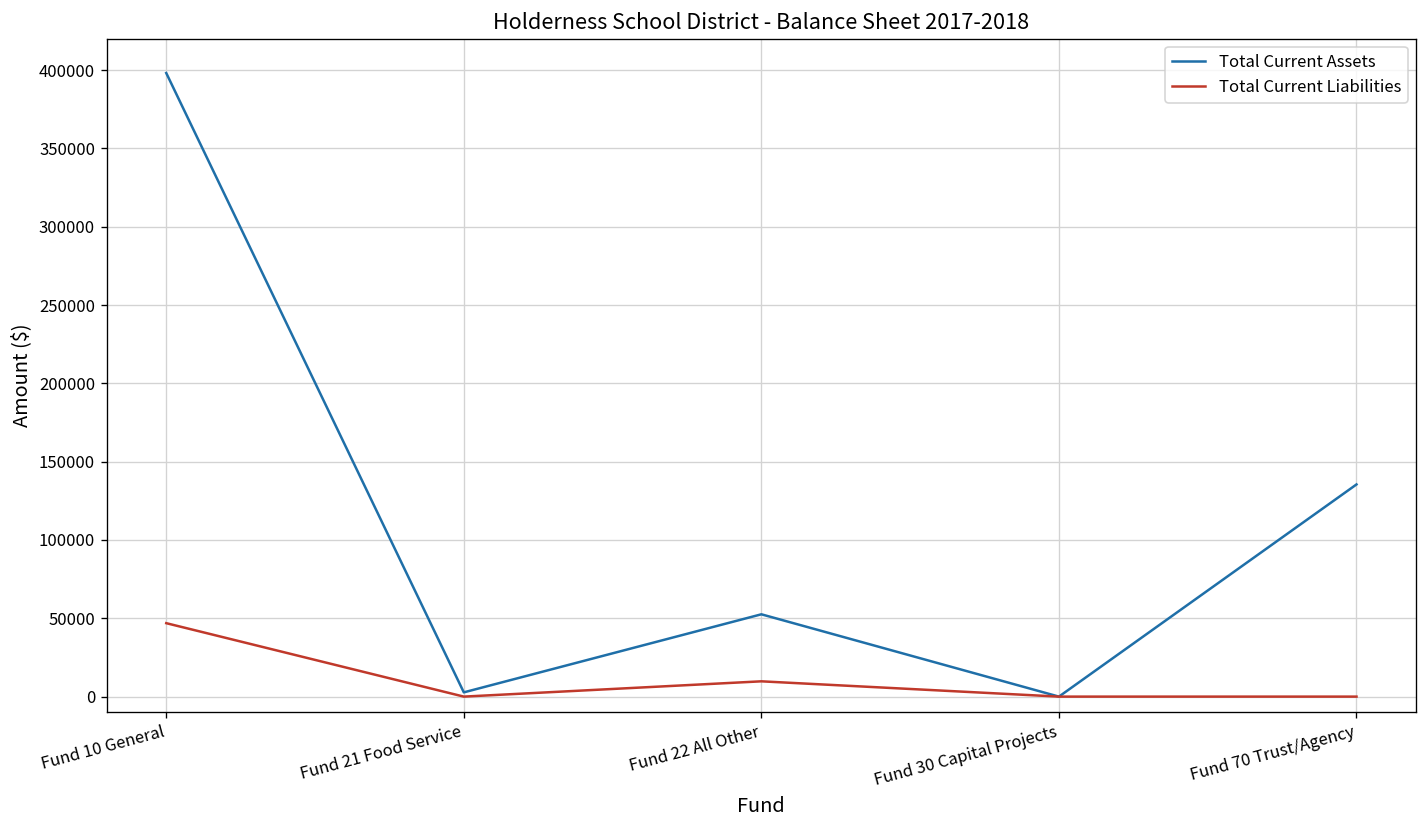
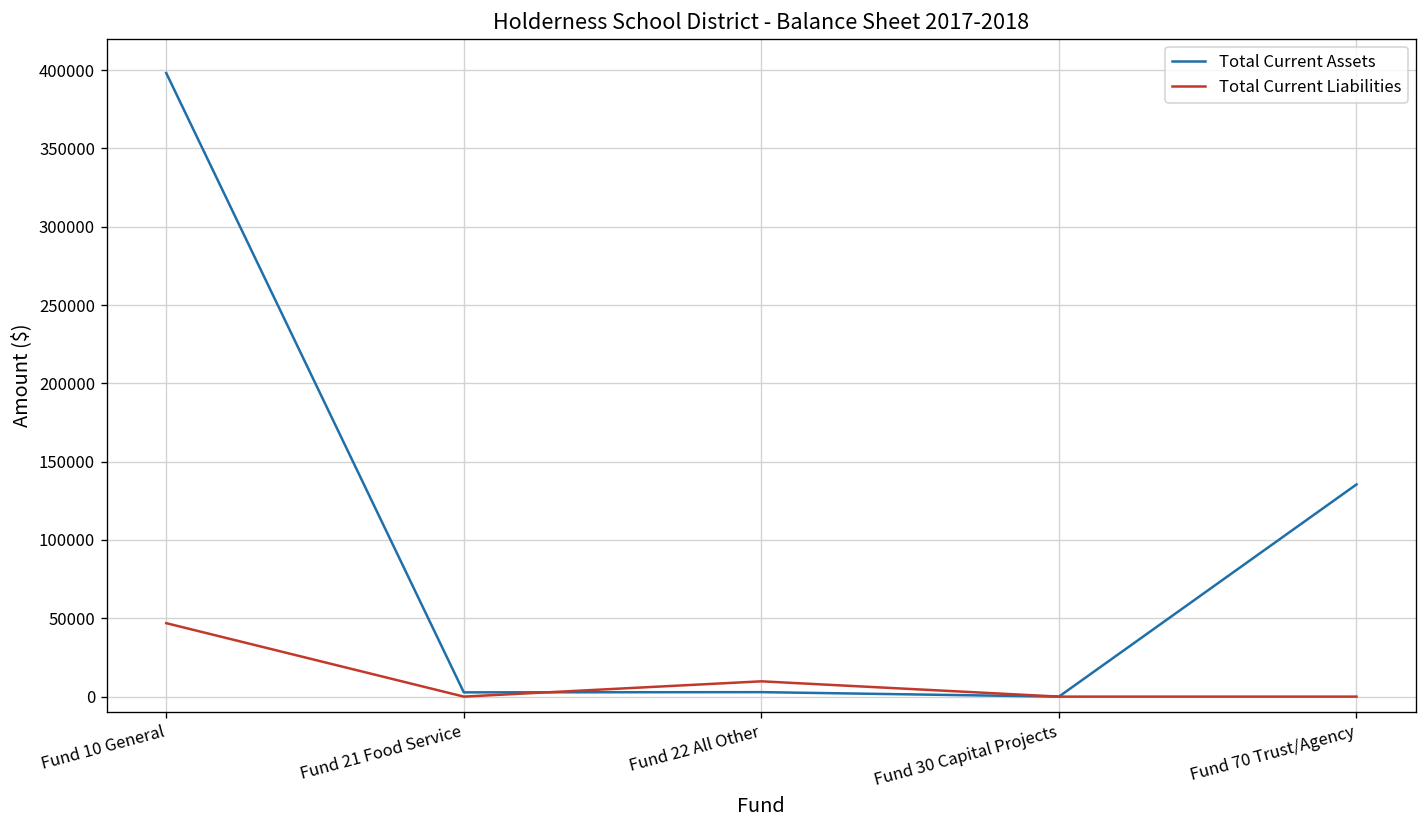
Total Current Assets, Fund 22 All Other: 53000 -> 3000
